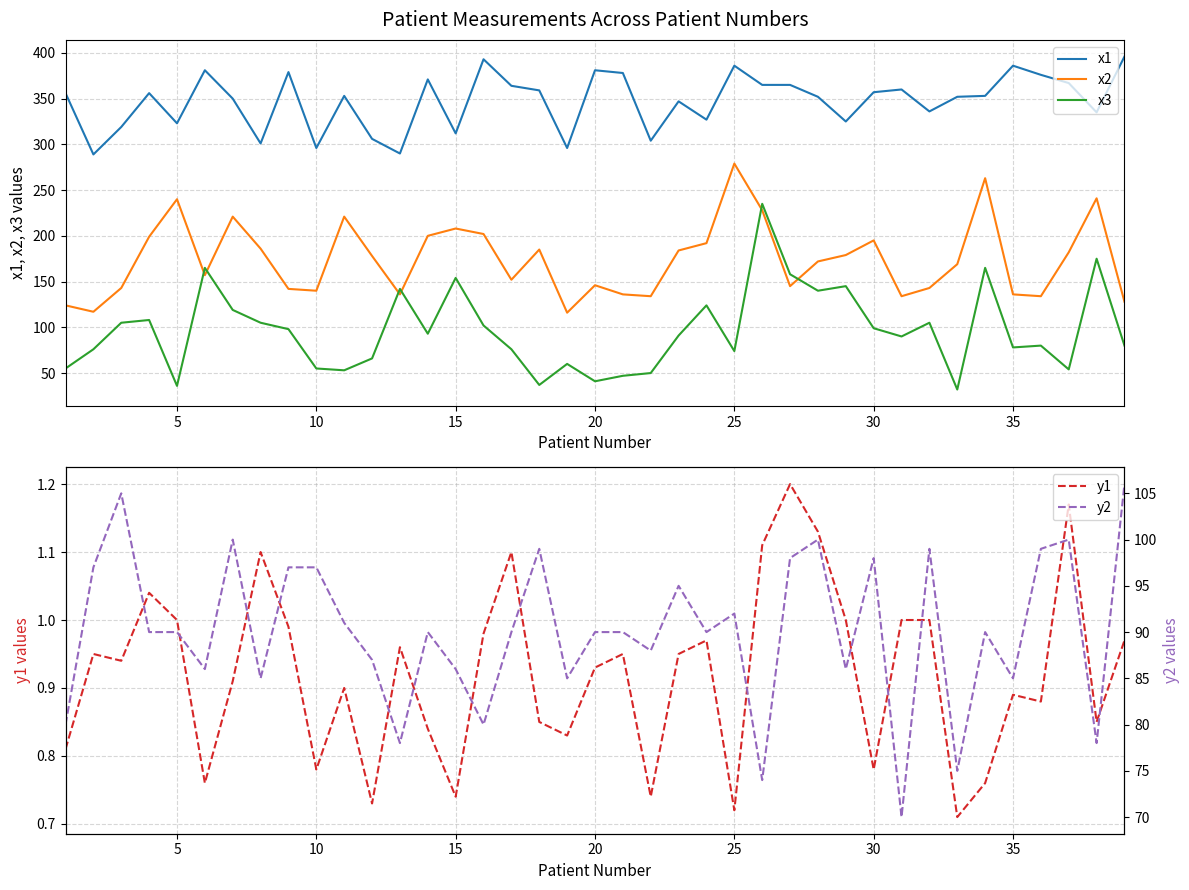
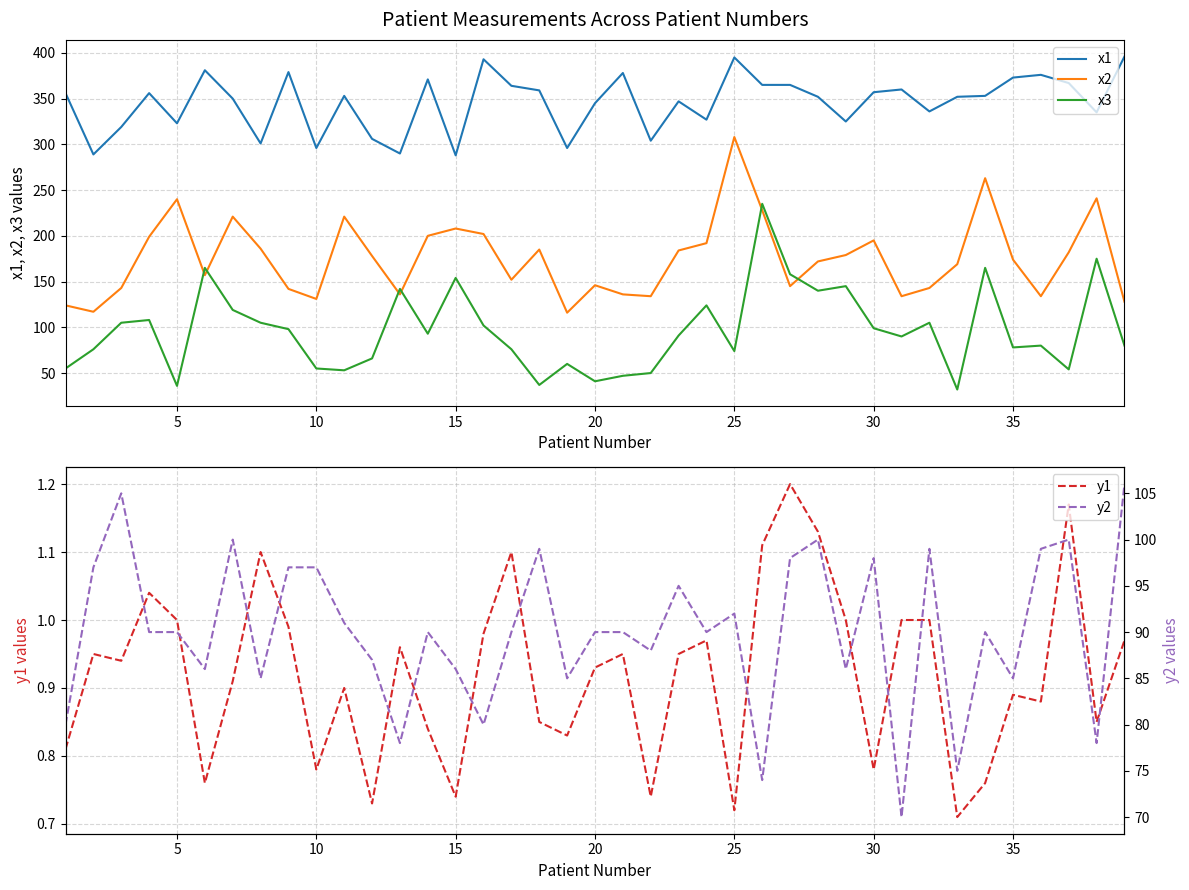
Patient Measurements Across Patient Numbers, x2, 10: 140 -> 130
Patient Measurements Across Patient Numbers, x1, 15: 310 -> 290
Patient Measurements Across Patient Numbers, x1, 20: 380 -> 350
Patient Measurements Across Patient Numbers, x1, 25: 390 -> 400
Patient Measurements Across Patient Numbers, x2, 25: 280 -> 310
Patient Measurements Across Patient Numbers, x1, 35: 390 -> 370
Patient Measurements Across Patient Numbers, x2, 35: 140 -> 170
